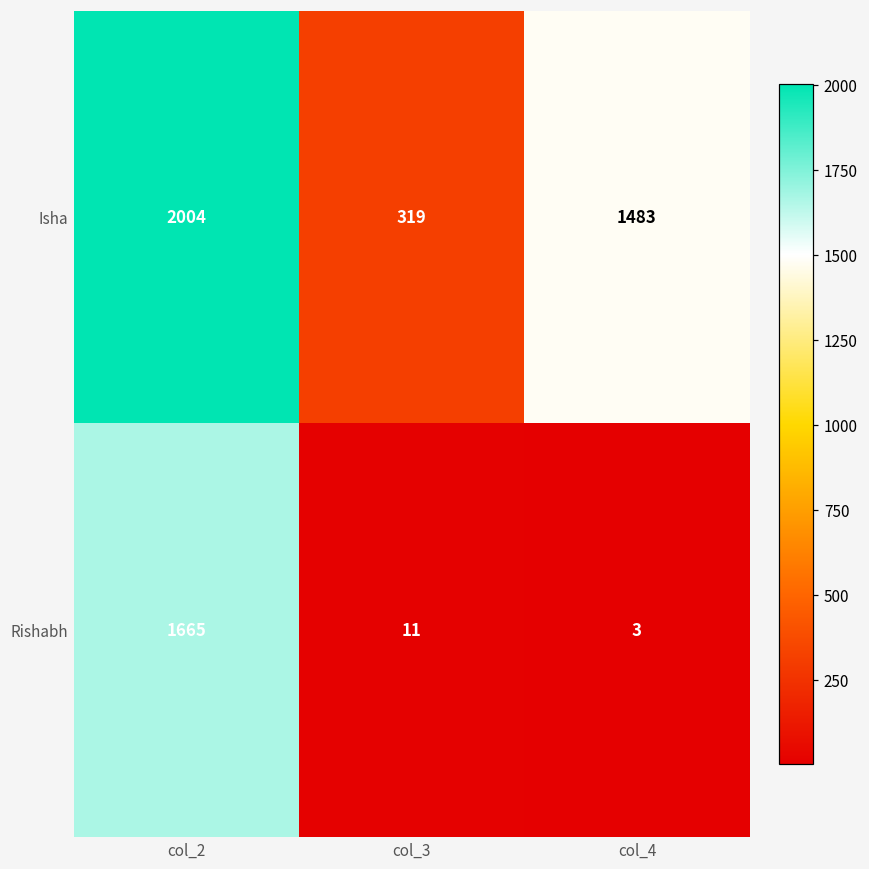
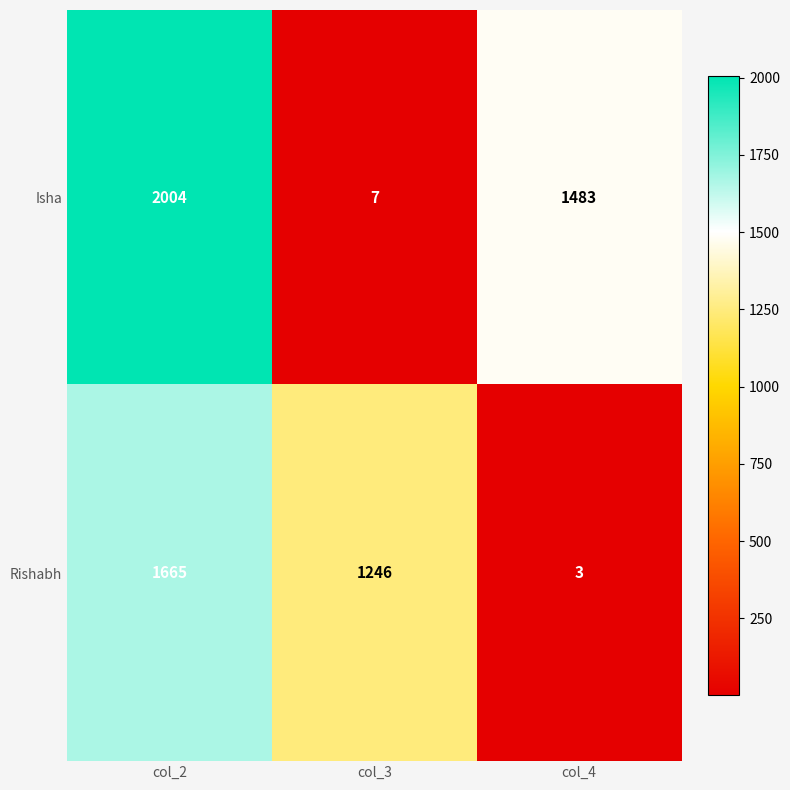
Isha, col_3: 319 -> 7
Rishabh, col_3: 11 -> 1246
